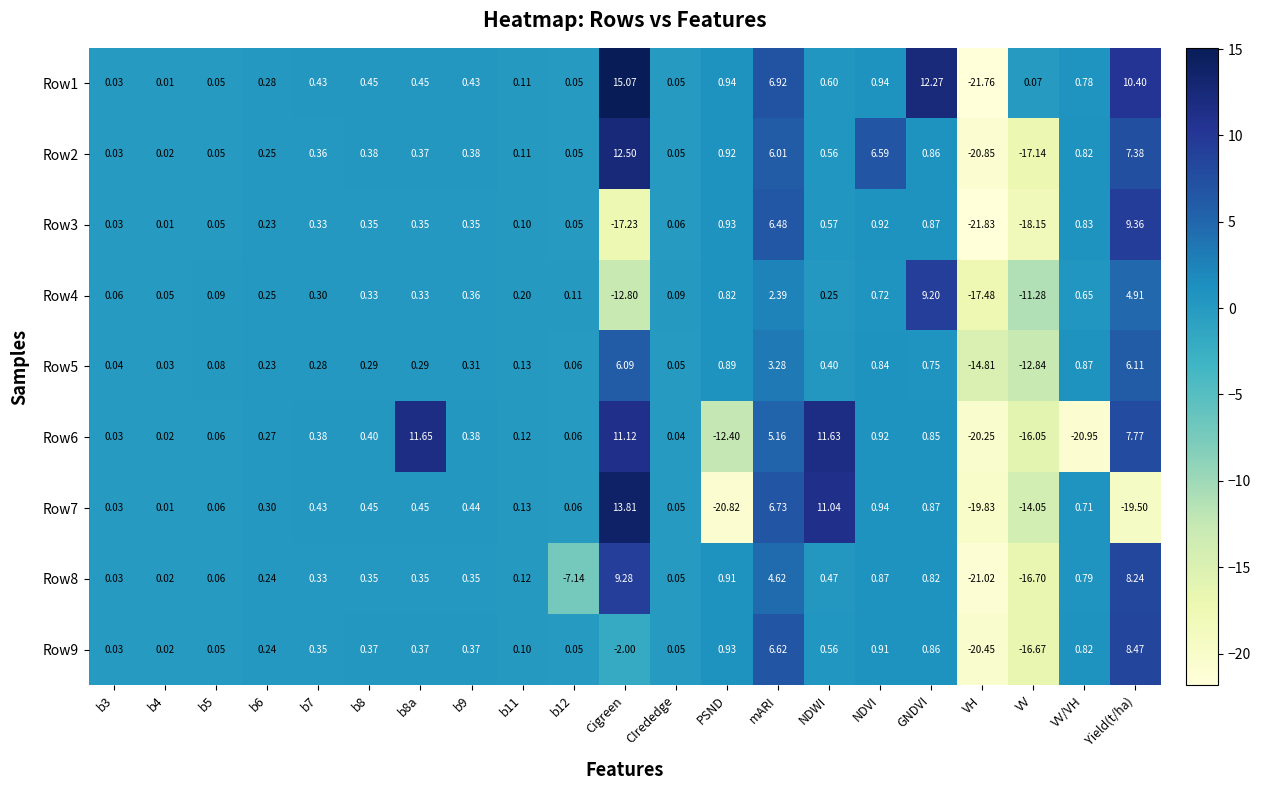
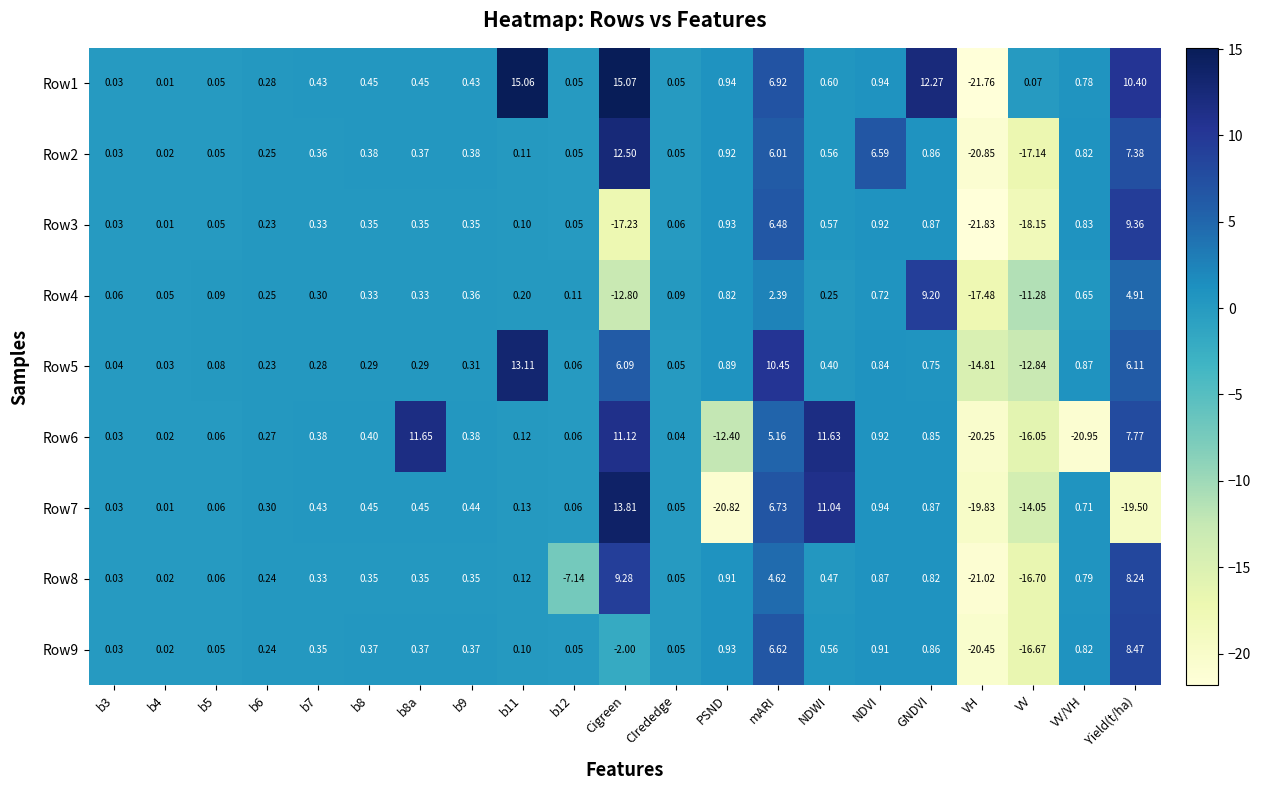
Row1, b11: 0.11 -> 15.06
Row5, b11: 0.13 -> 13.11
Row5, mARI: 3.28 -> 10.45
